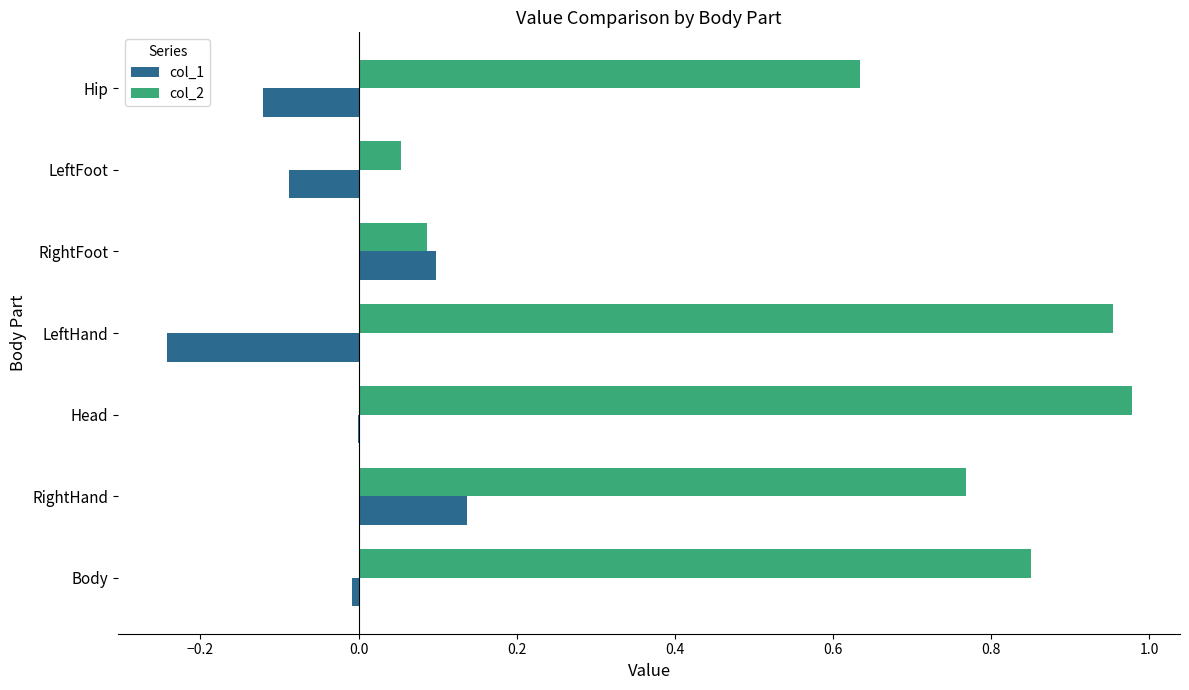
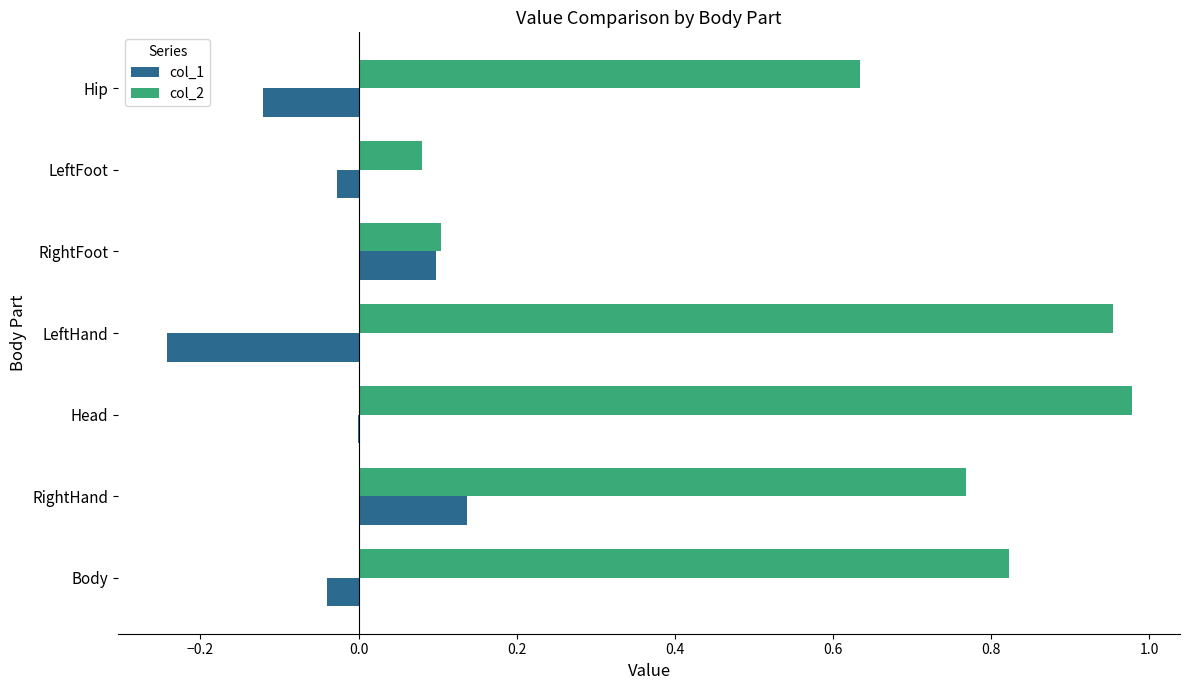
col_2, LeftFoot: 0.05 -> 0.08
col_1, LeftFoot: -0.09 -> -0.03
col_2, RightFoot: 0.09 -> 0.10
col_2, Body: 0.85 -> 0.82
col_1, Body: -0.01 -> -0.04
